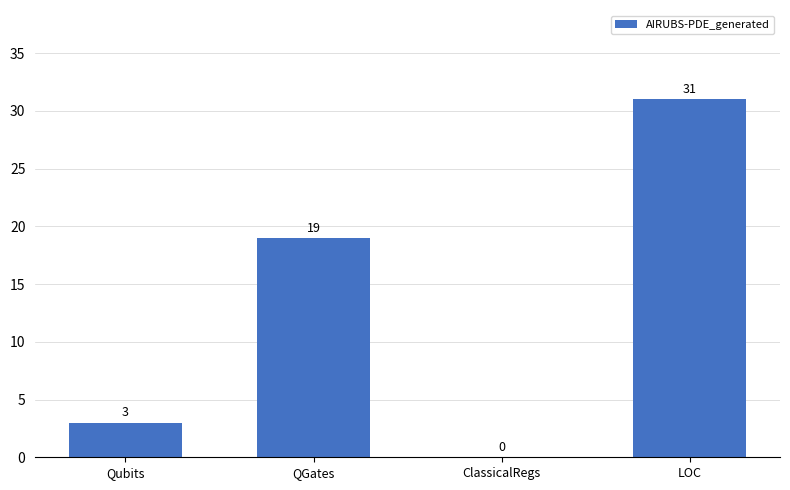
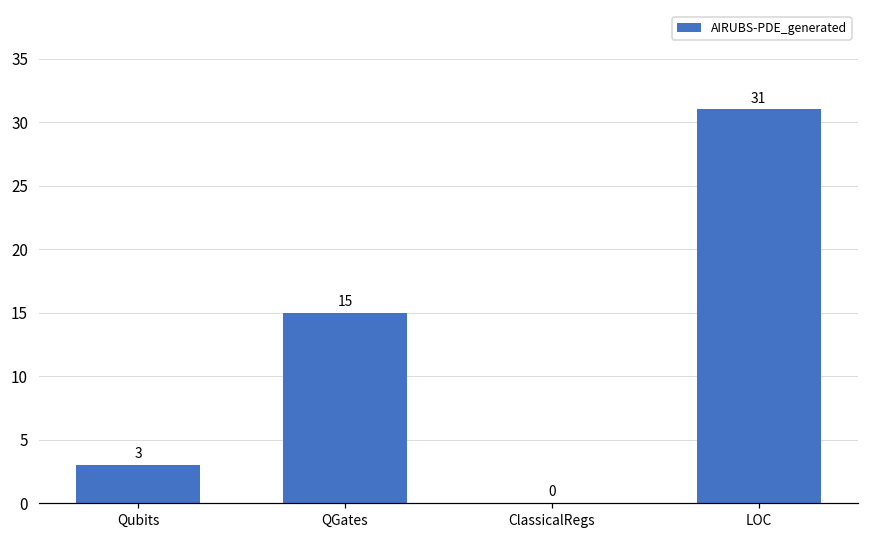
QGates: 19 -> 15
